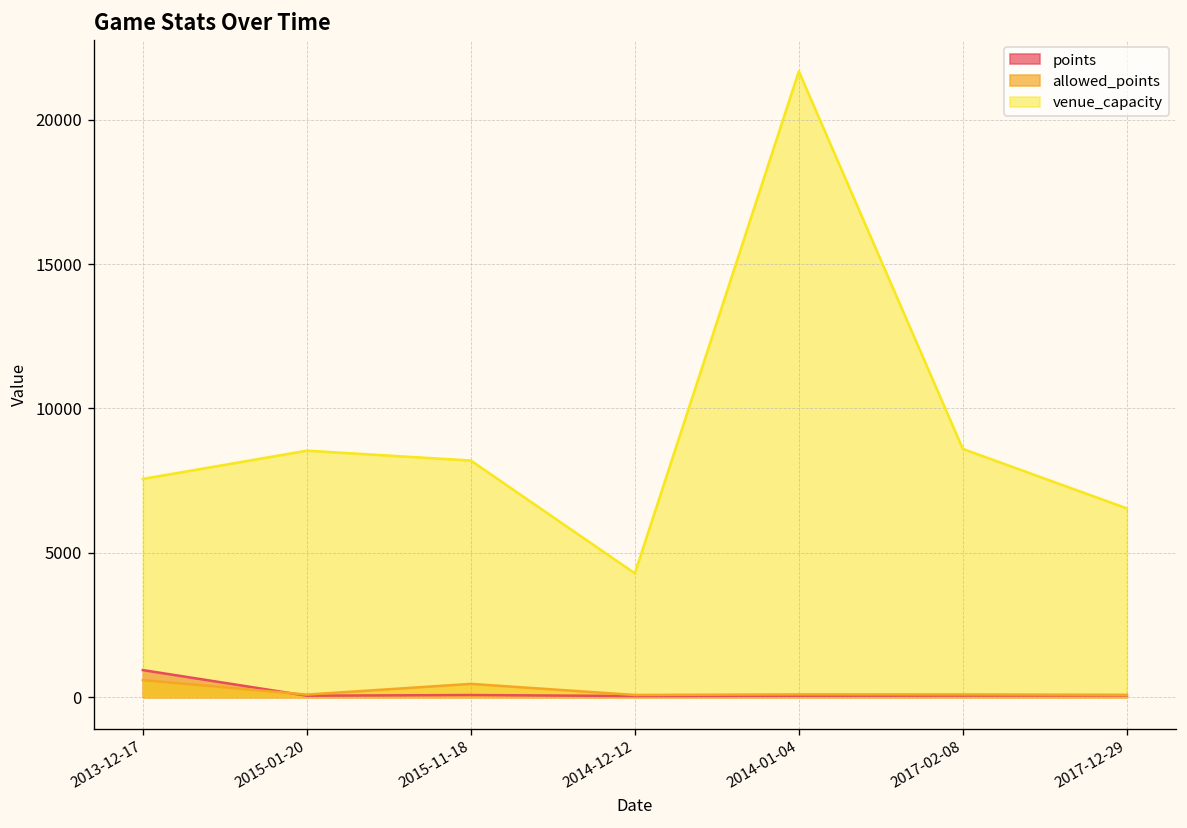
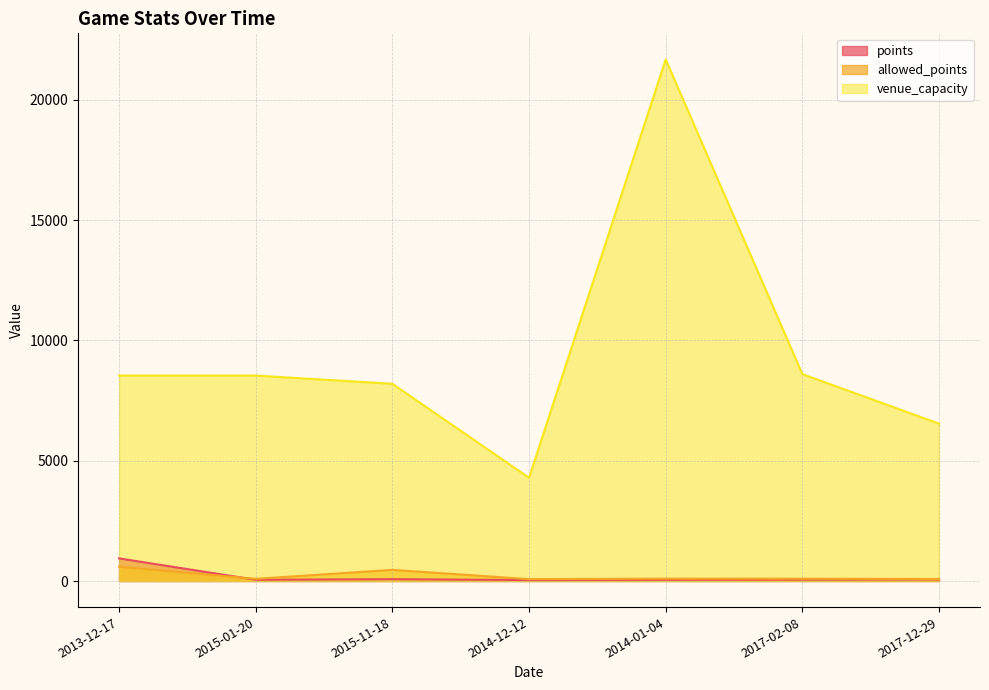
venue_capacity, 2013-12-17: 7600 -> 8500
